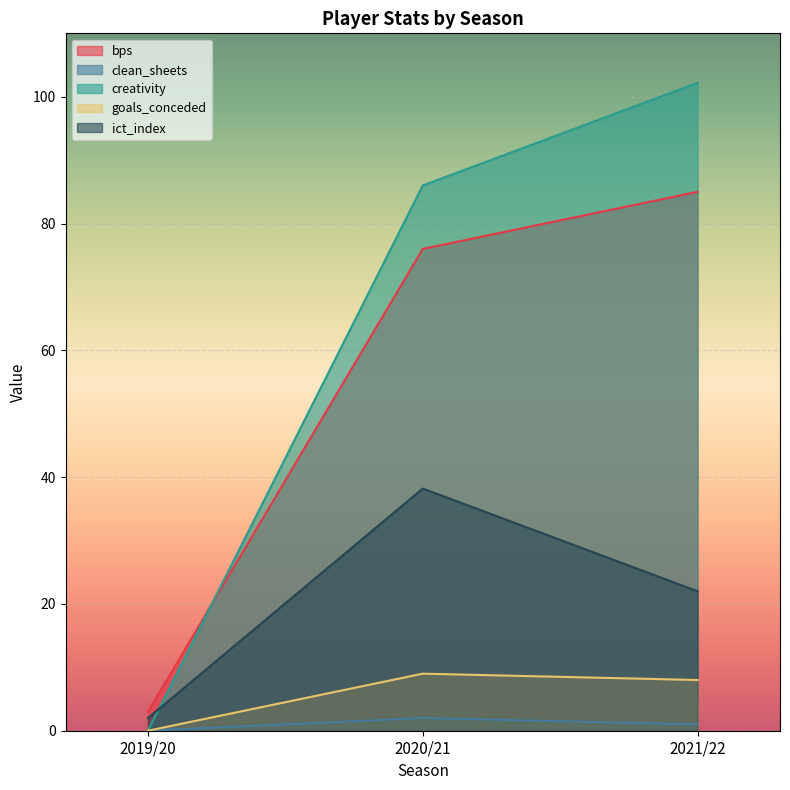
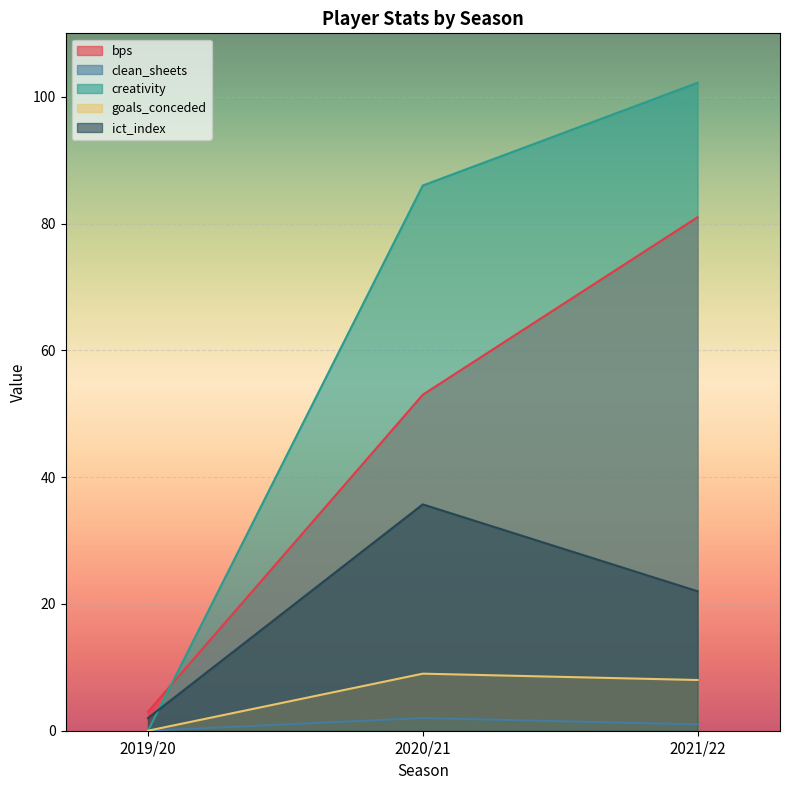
bps, 2020/21: 76 -> 53
ict_index, 2020/21: 38 -> 36
bps, 2021/22: 85 -> 81
